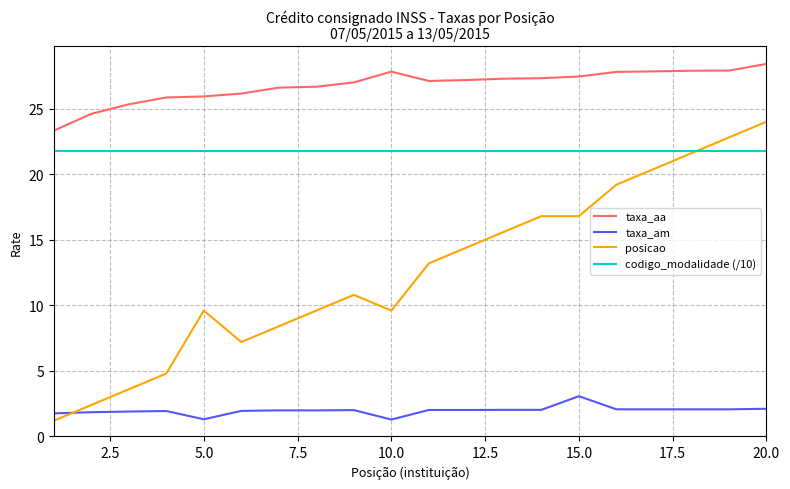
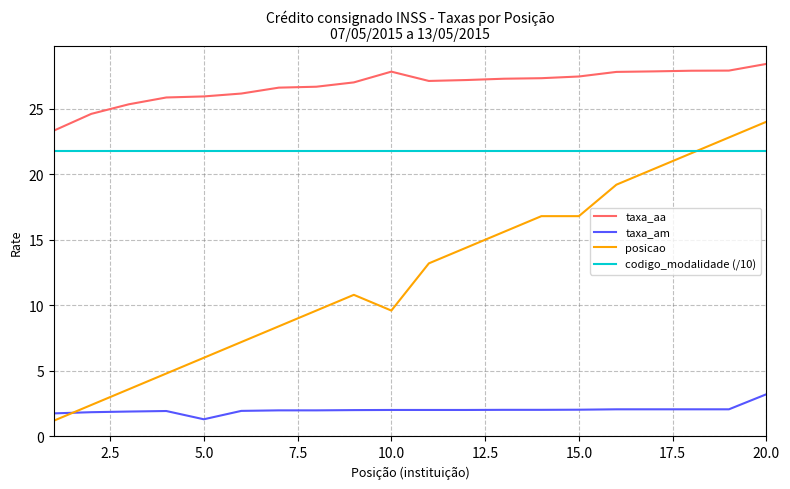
posicao, 5.0: 9.6 -> 6.0
taxa_am, 10.0: 1.3 -> 2.0
taxa_am, 15.0: 3.1 -> 2.0
taxa_am, 20.0: 2.1 -> 3.2
